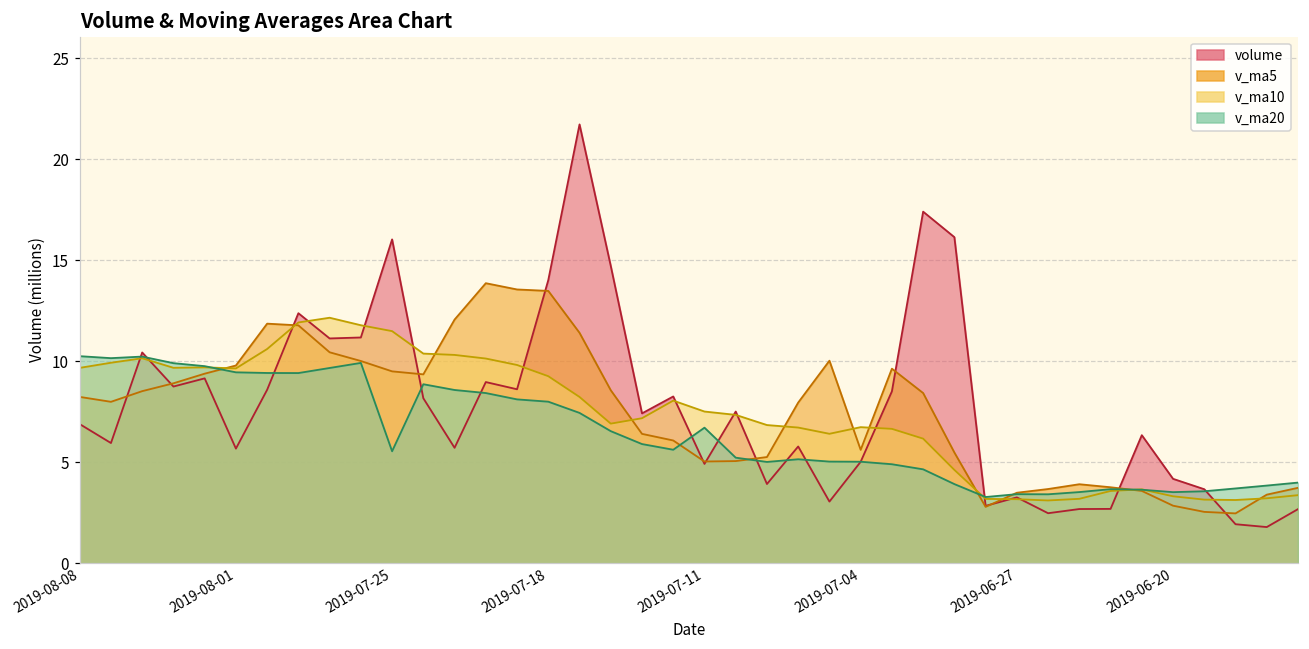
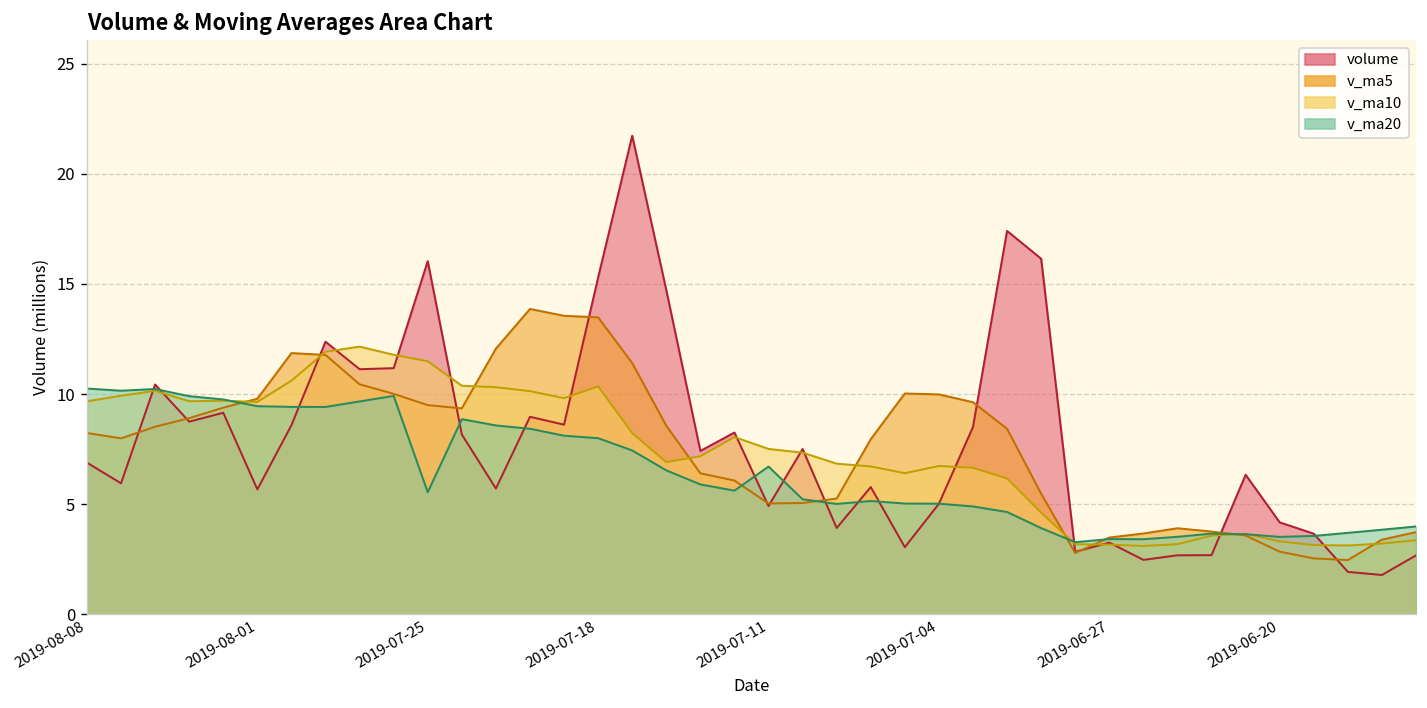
volume, 2019-07-18: 14.0 -> 15.3
v_ma10, 2019-07-18: 9.3 -> 10.4
v_ma5, 2019-07-04: 5.6 -> 10.0
